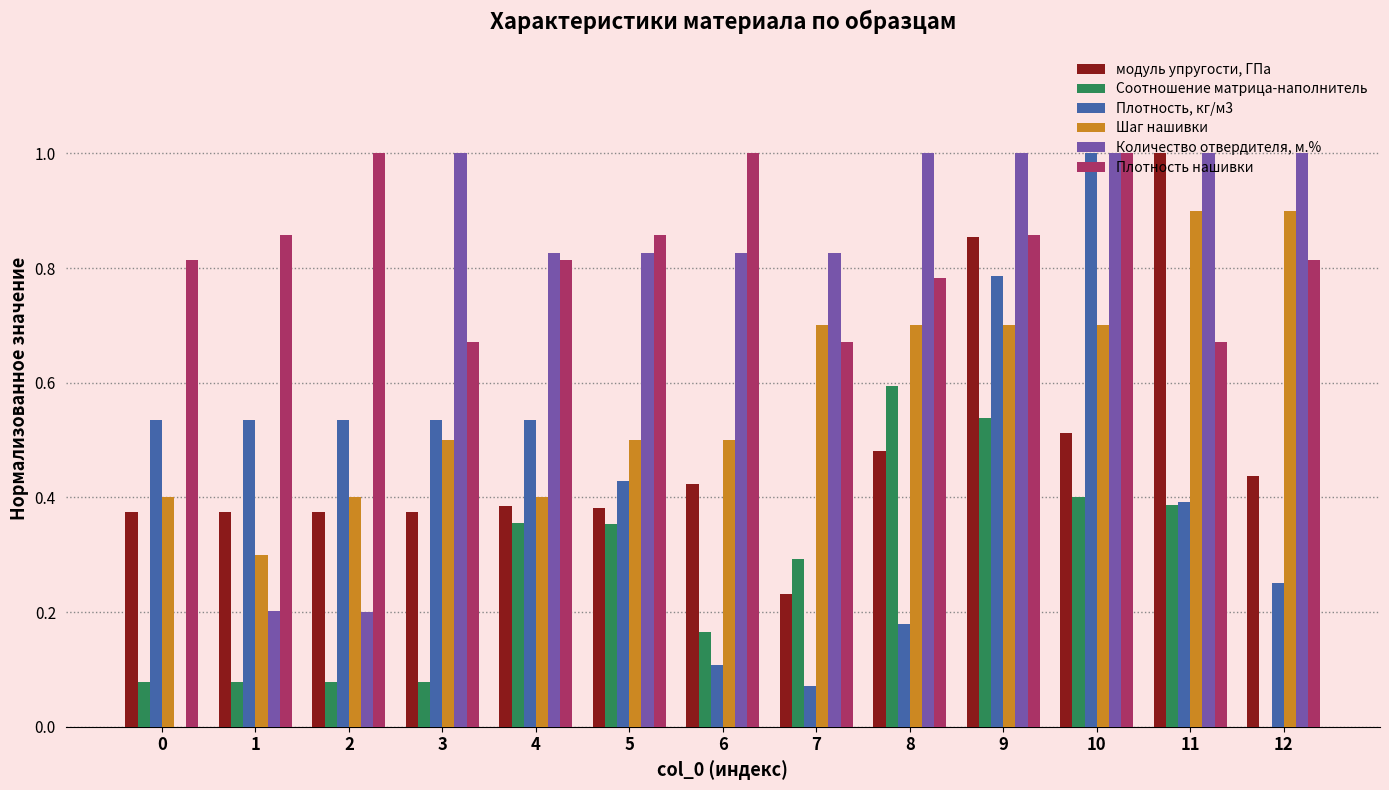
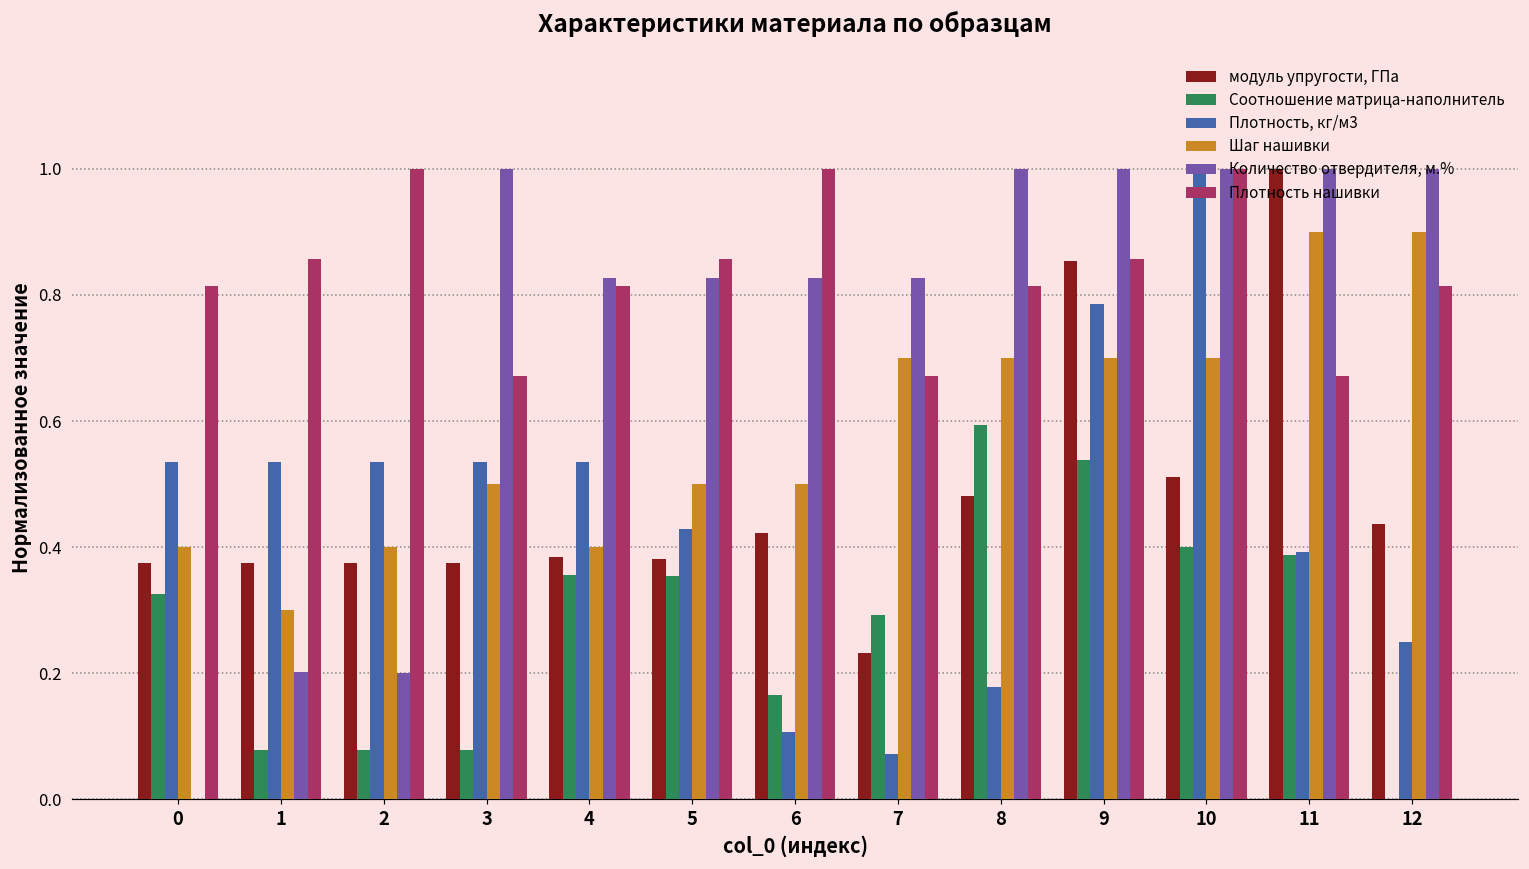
Соотношение матрица-наполнитель, 0: 0.08 -> 0.33
Плотность нашивки, 8: 0.78 -> 0.81
